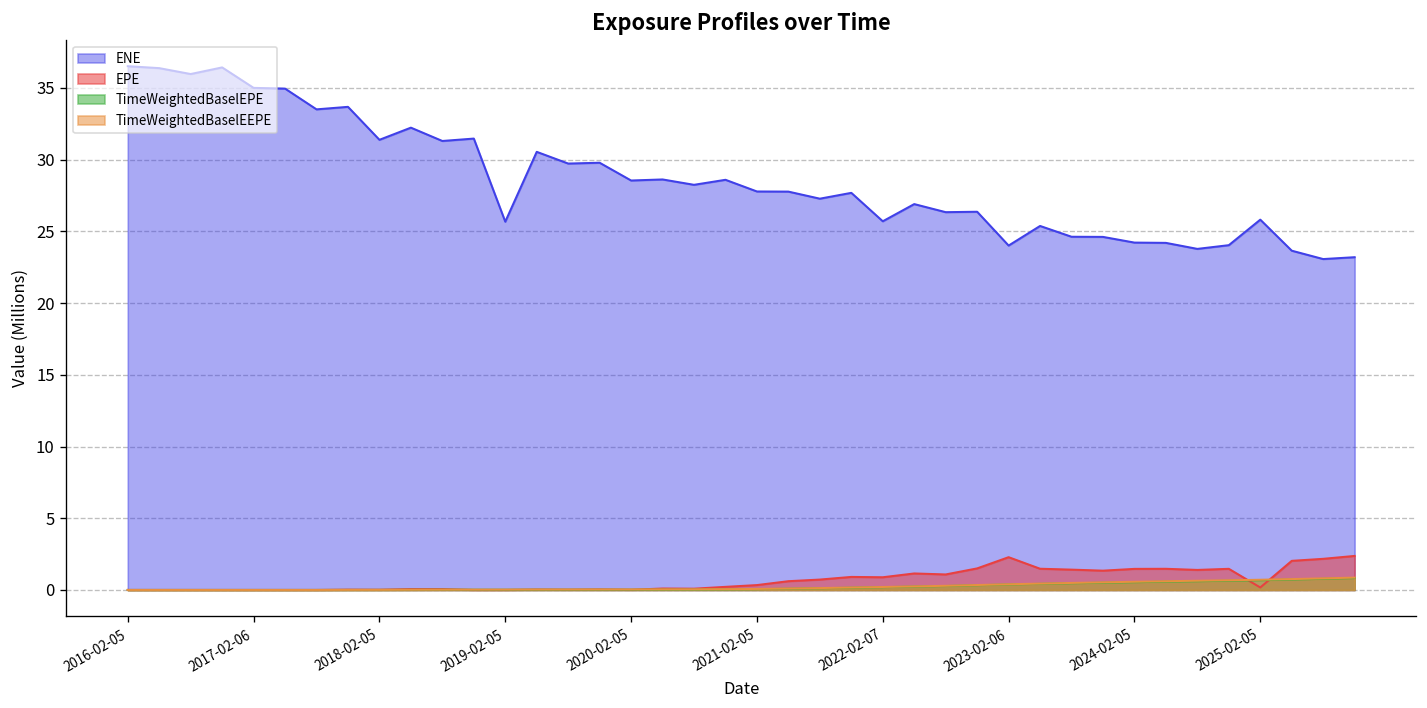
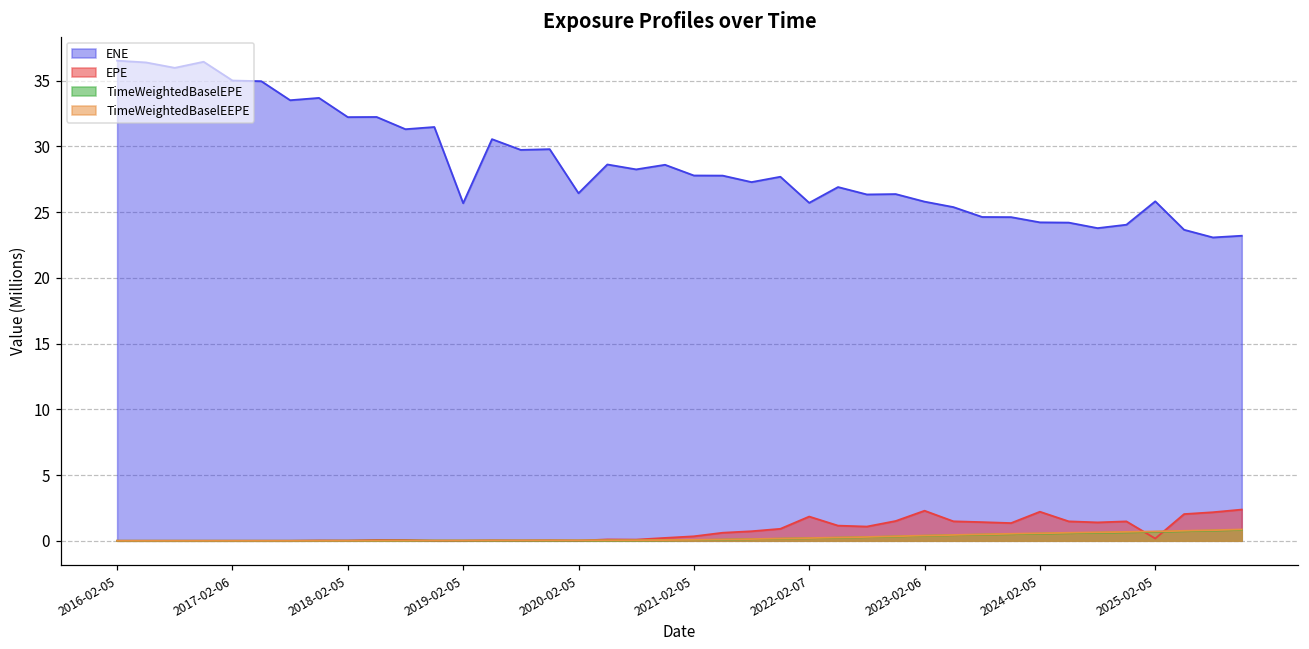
ENE, 2018-02-05: 31.4 -> 32.2
ENE, 2020-02-05: 28.5 -> 26.4
EPE, 2022-02-07: 0.9 -> 1.8
ENE, 2023-02-06: 24.0 -> 25.8
EPE, 2024-02-05: 1.5 -> 2.2
